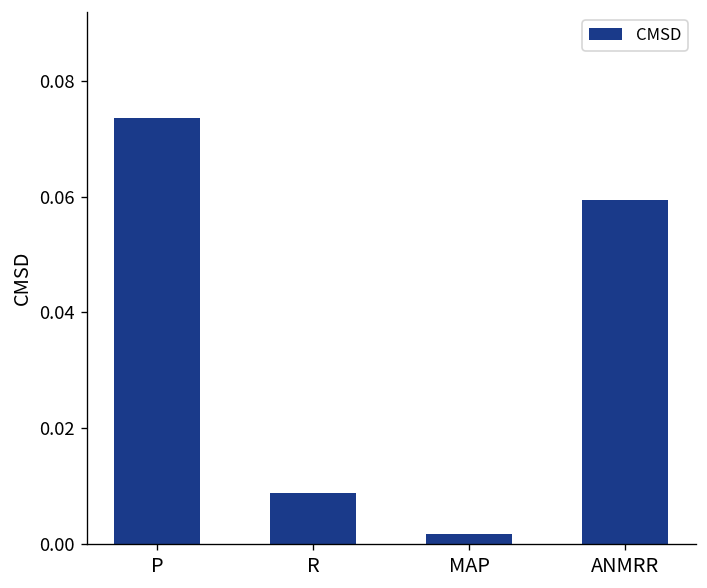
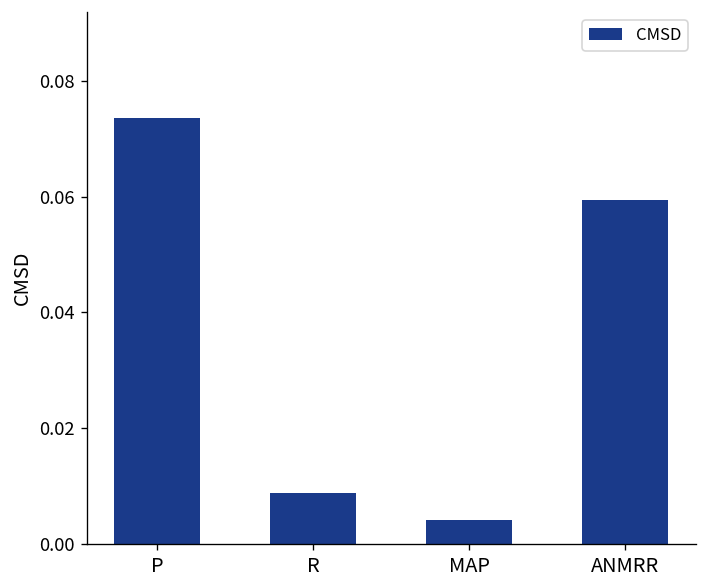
MAP: 0.002 -> 0.004
